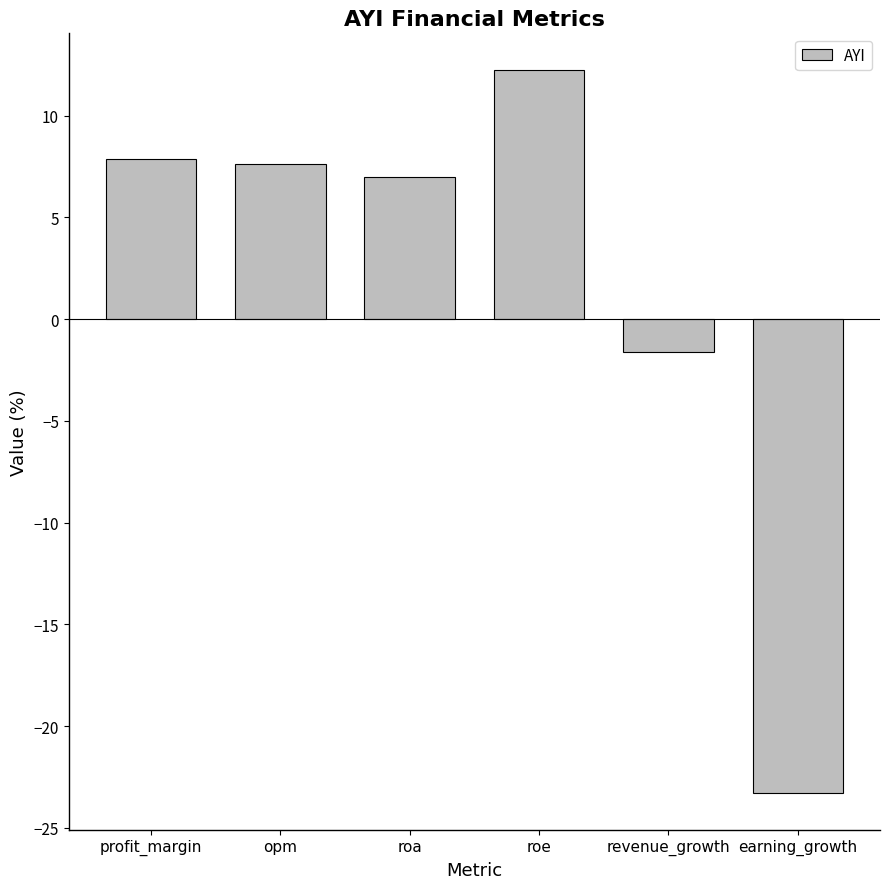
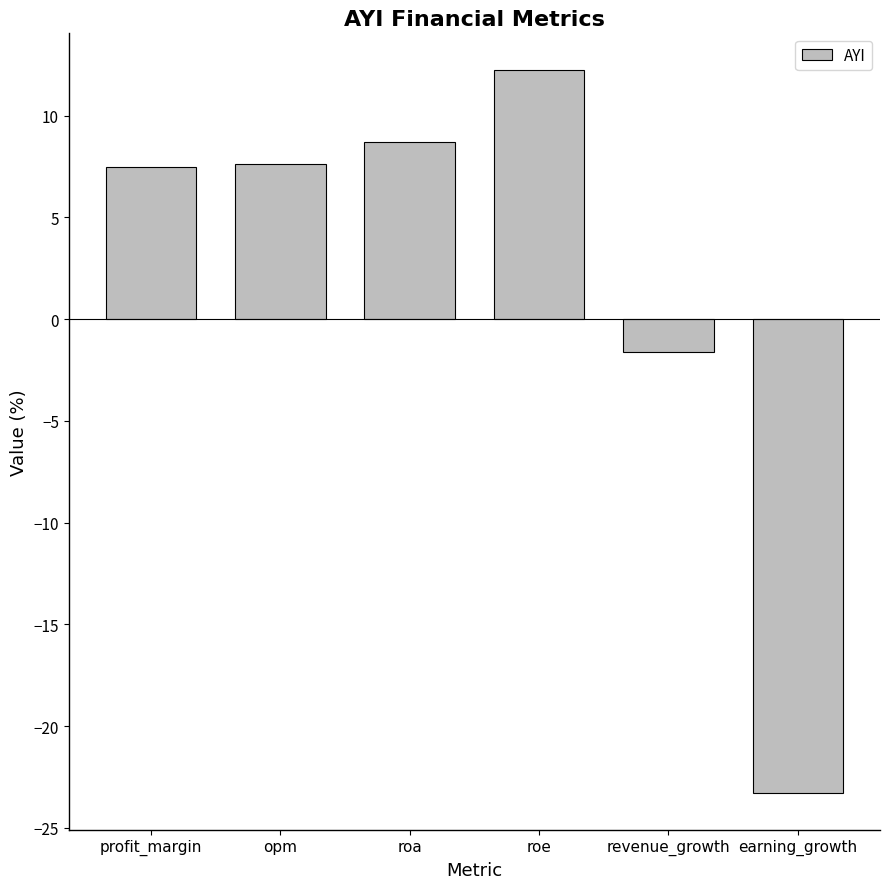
profit_margin: 7.9 -> 7.5
roa: 7.0 -> 8.7
